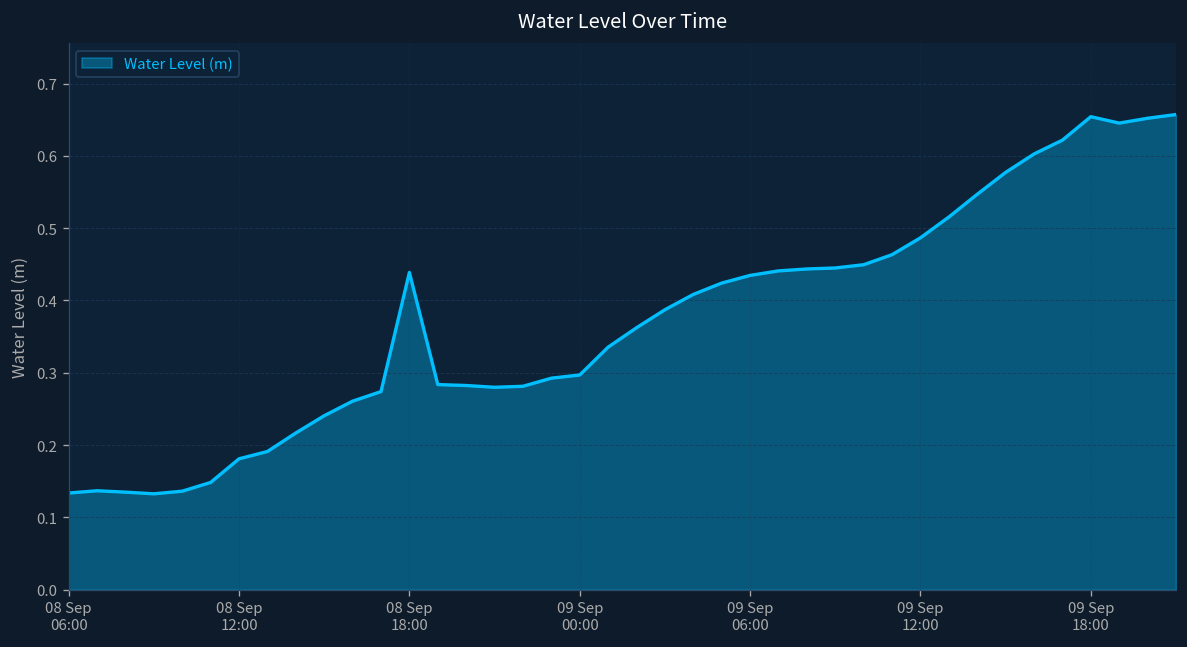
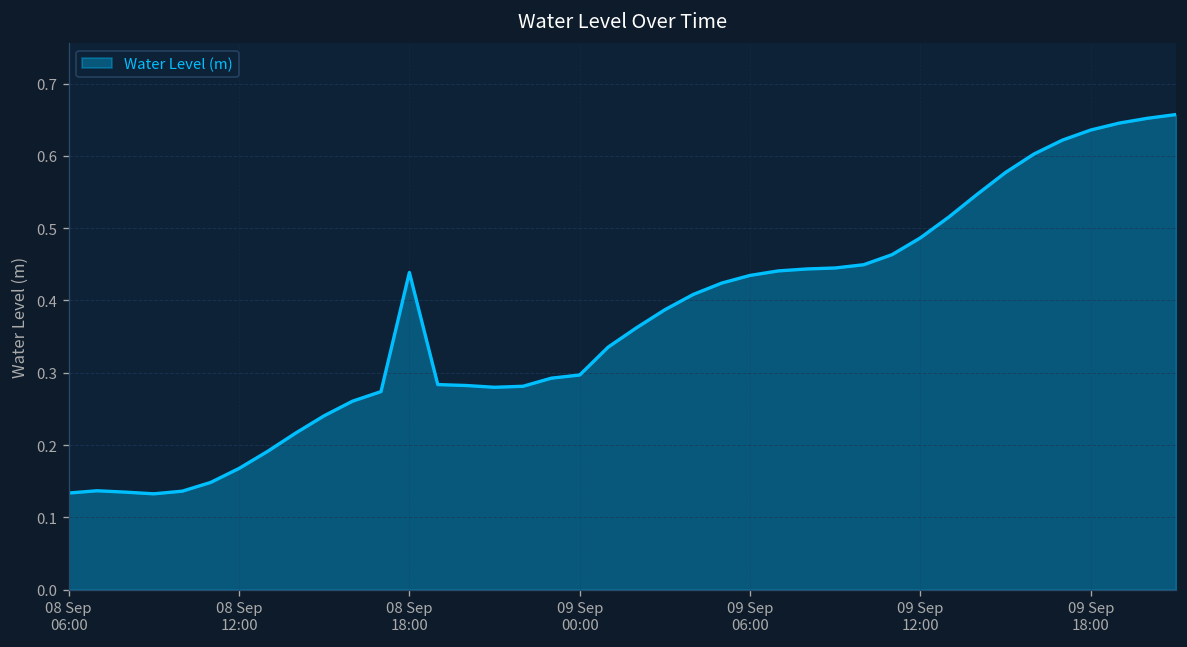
08 Sep 12:00: 0.18 -> 0.17
09 Sep 18:00: 0.65 -> 0.64
